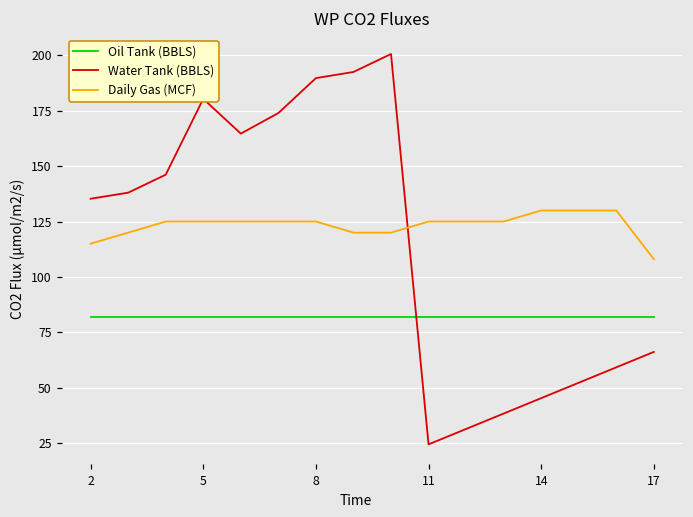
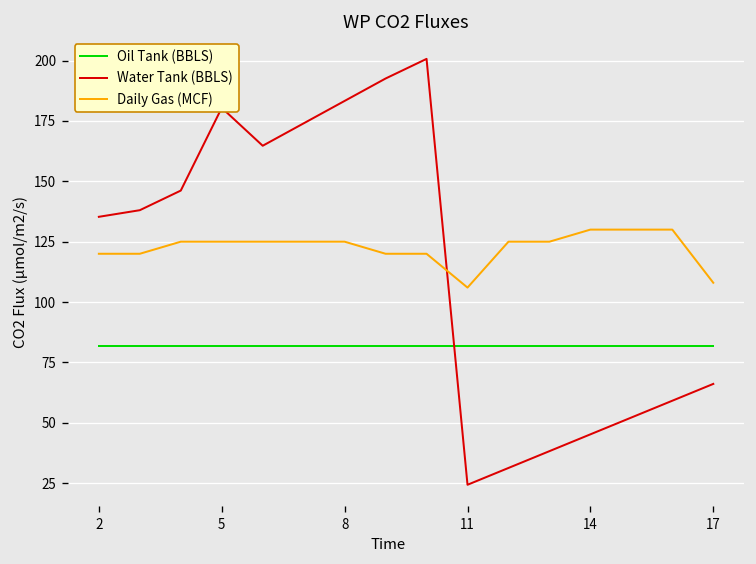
Daily Gas (MCF), 2: 115 -> 120
Water Tank (BBLS), 8: 190 -> 183
Daily Gas (MCF), 11: 125 -> 106
